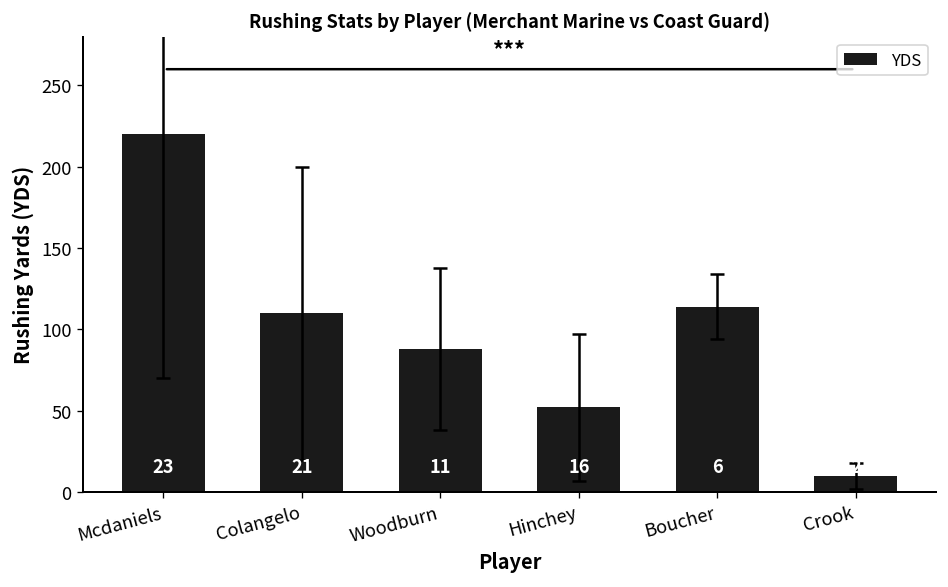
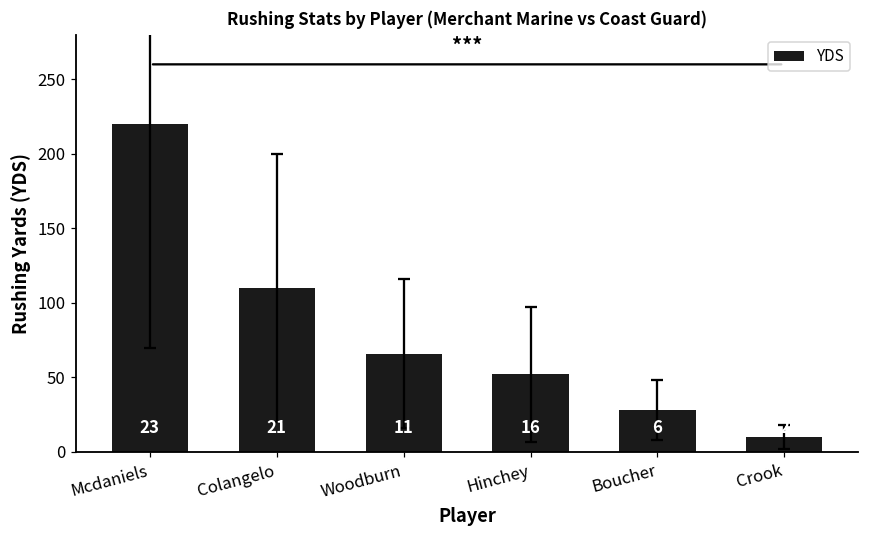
YDS, Woodburn: 88 -> 66
YDS, Boucher: 114 -> 28
